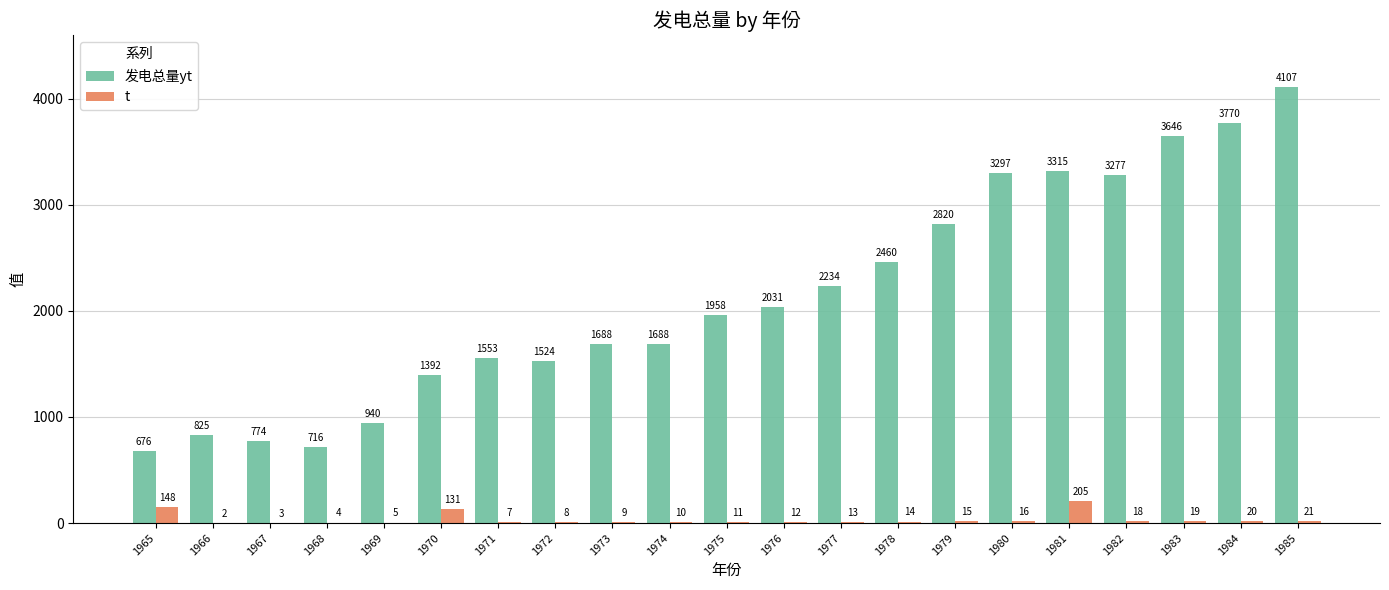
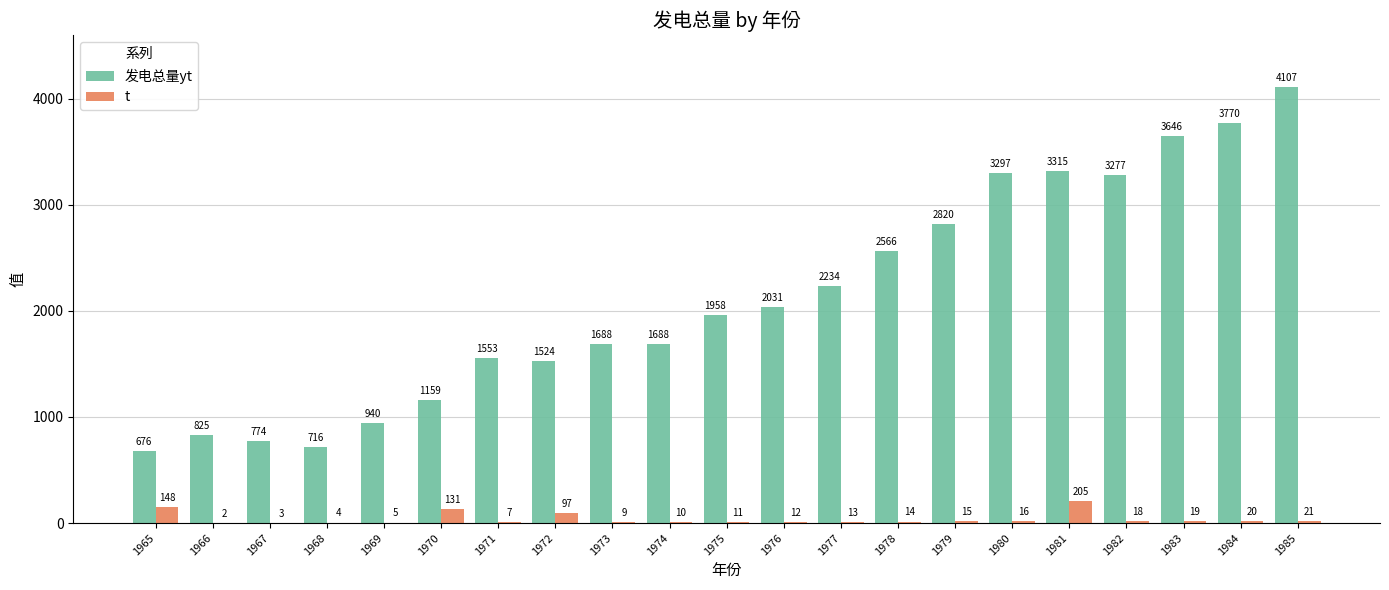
发电总量yt, 1970: 1392 -> 1159
t, 1972: 8 -> 97
发电总量yt, 1978: 2460 -> 2566
